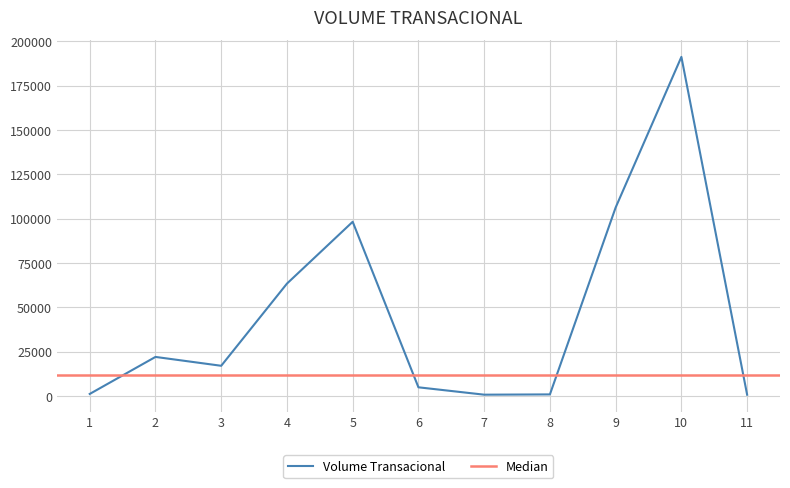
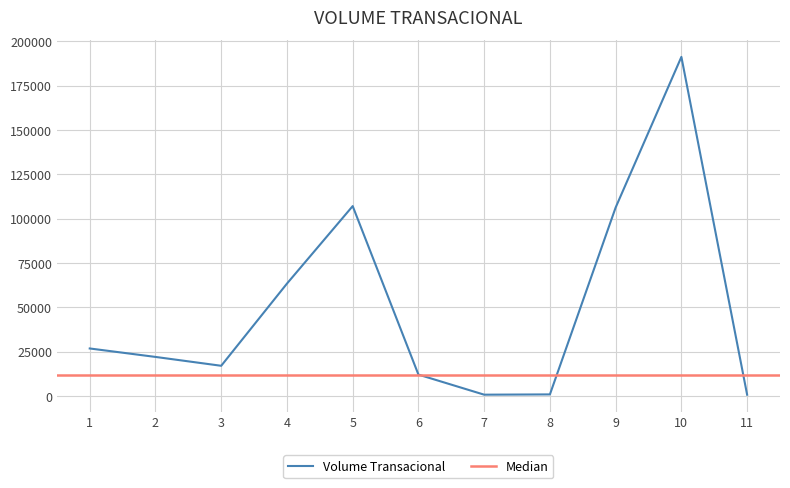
1: 1000 -> 27000
5: 98000 -> 107000
6: 5000 -> 12000
